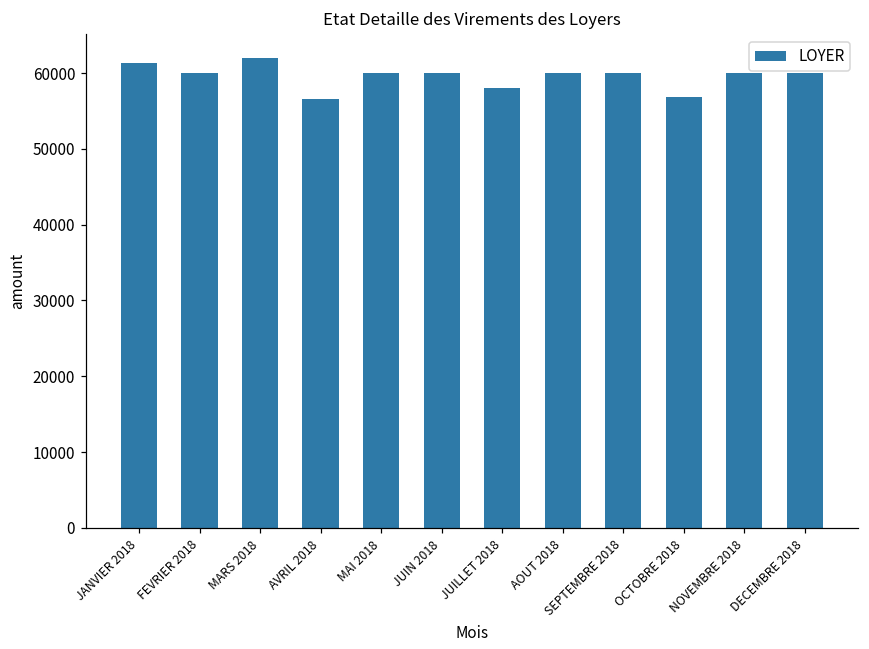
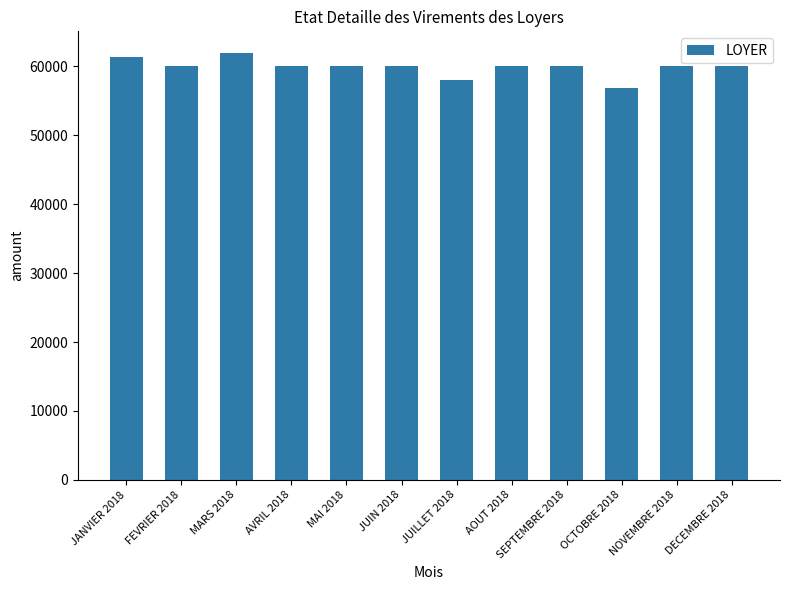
AVRIL 2018: 57000 -> 60000
